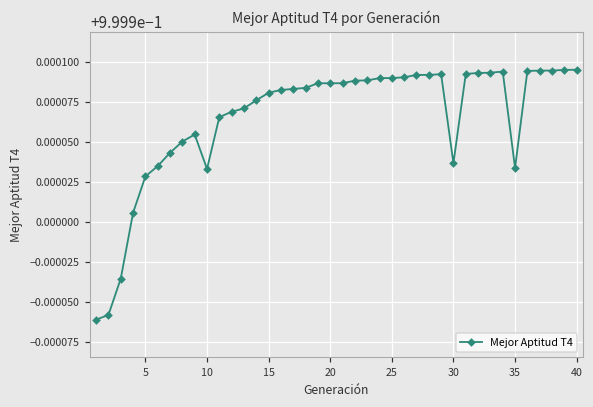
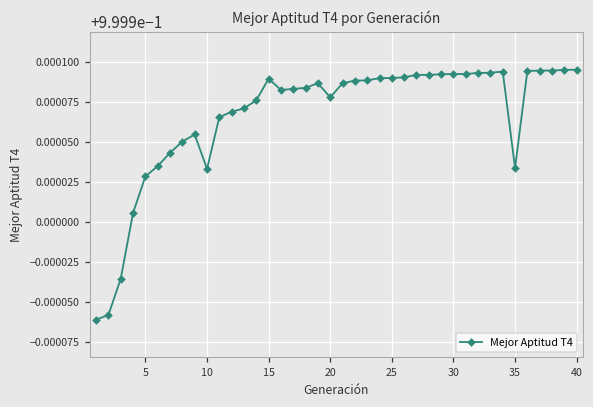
15: 0.999981 -> 0.999989
20: 0.999986 -> 0.999978
30: 0.999937 -> 0.999992
